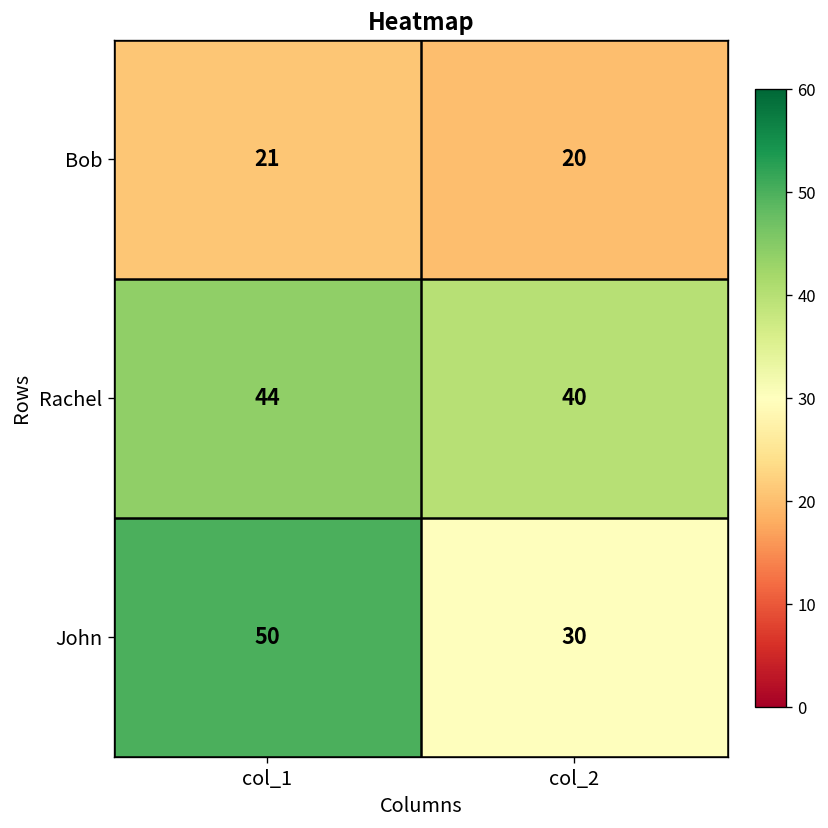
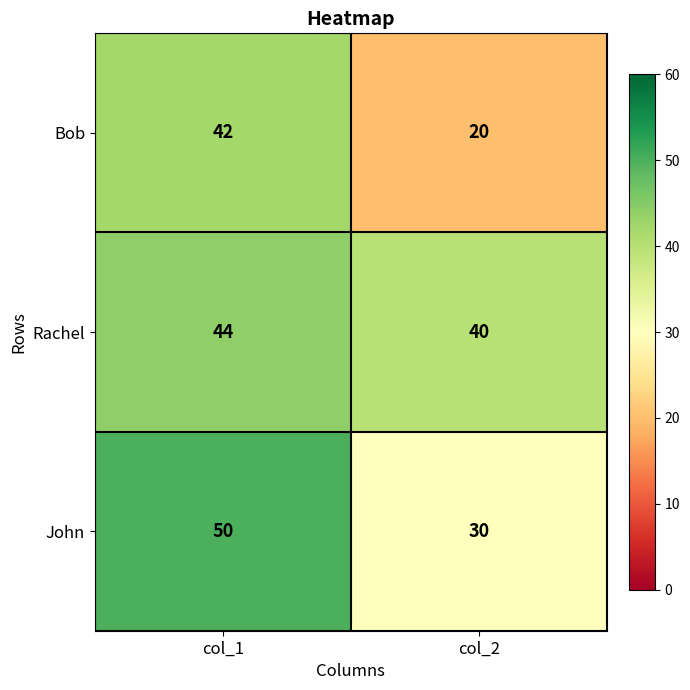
Bob, col_1: 21 -> 42
